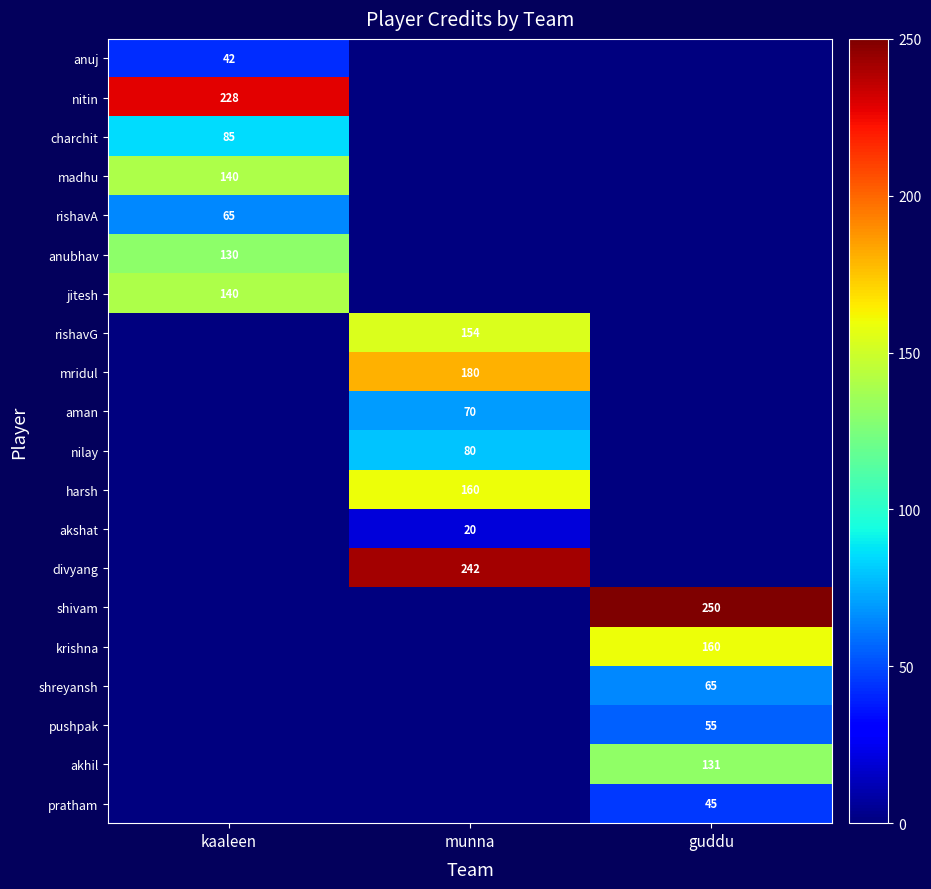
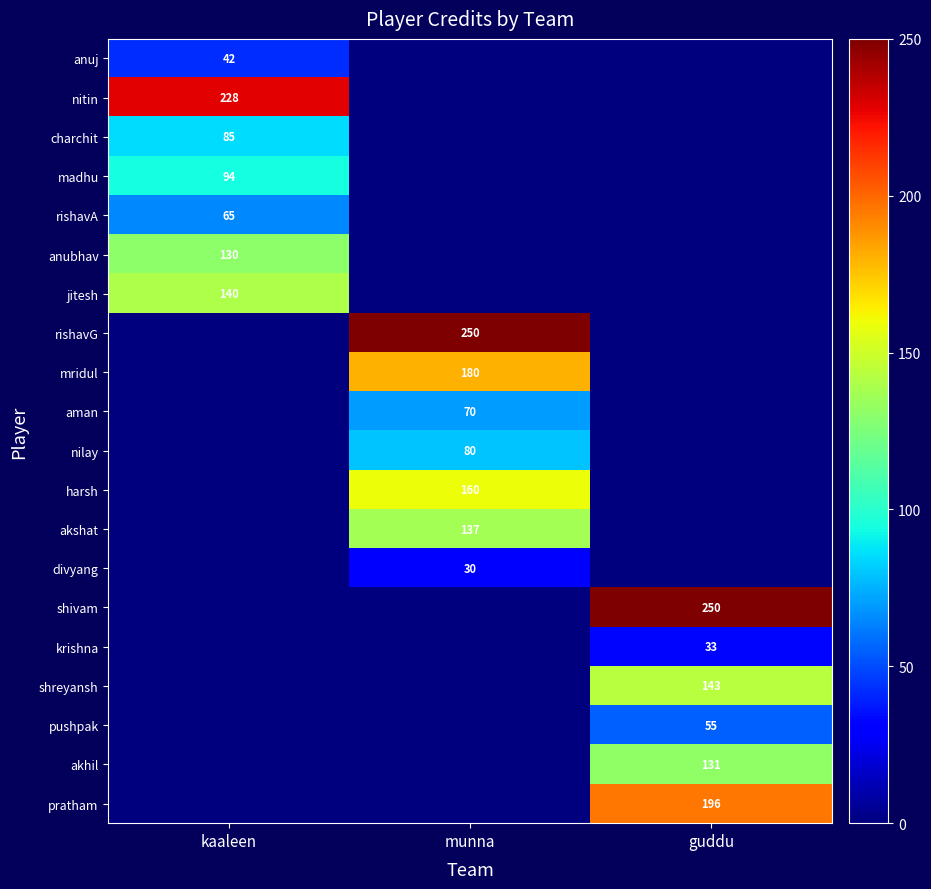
madhu, kaaleen: 140 -> 94
rishavG, munna: 154 -> 250
akshat, munna: 20 -> 137
divyang, munna: 242 -> 30
krishna, guddu: 160 -> 33
shreyansh, guddu: 65 -> 143
pratham, guddu: 45 -> 196
